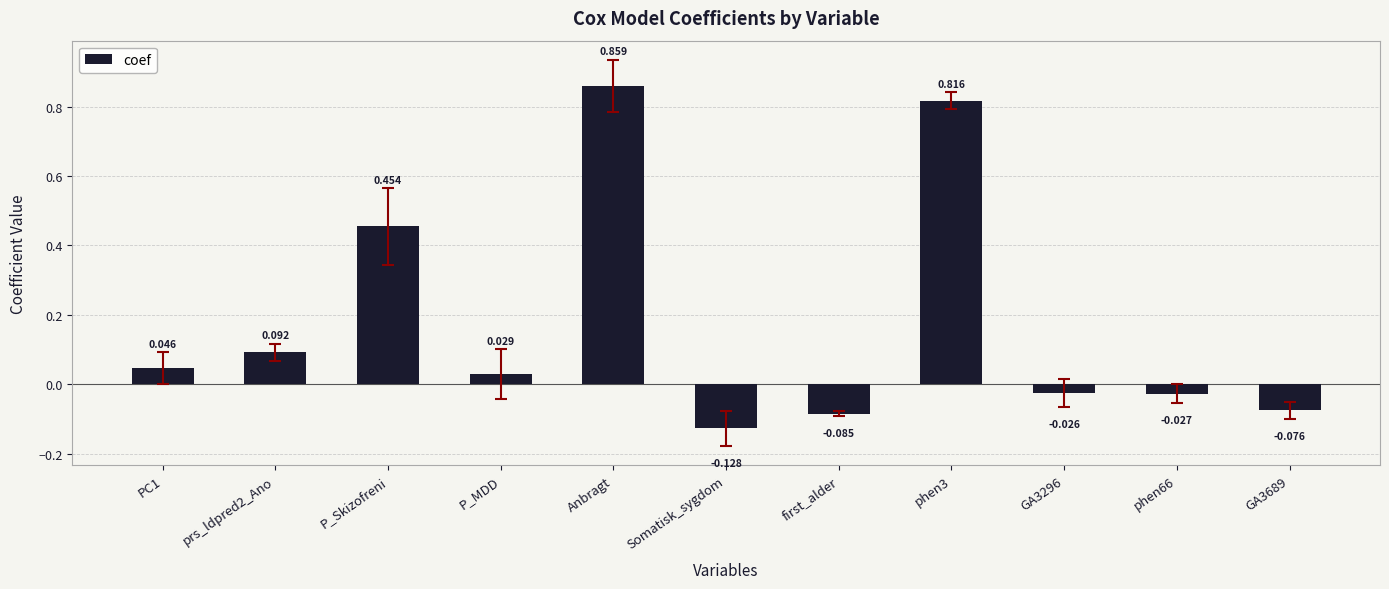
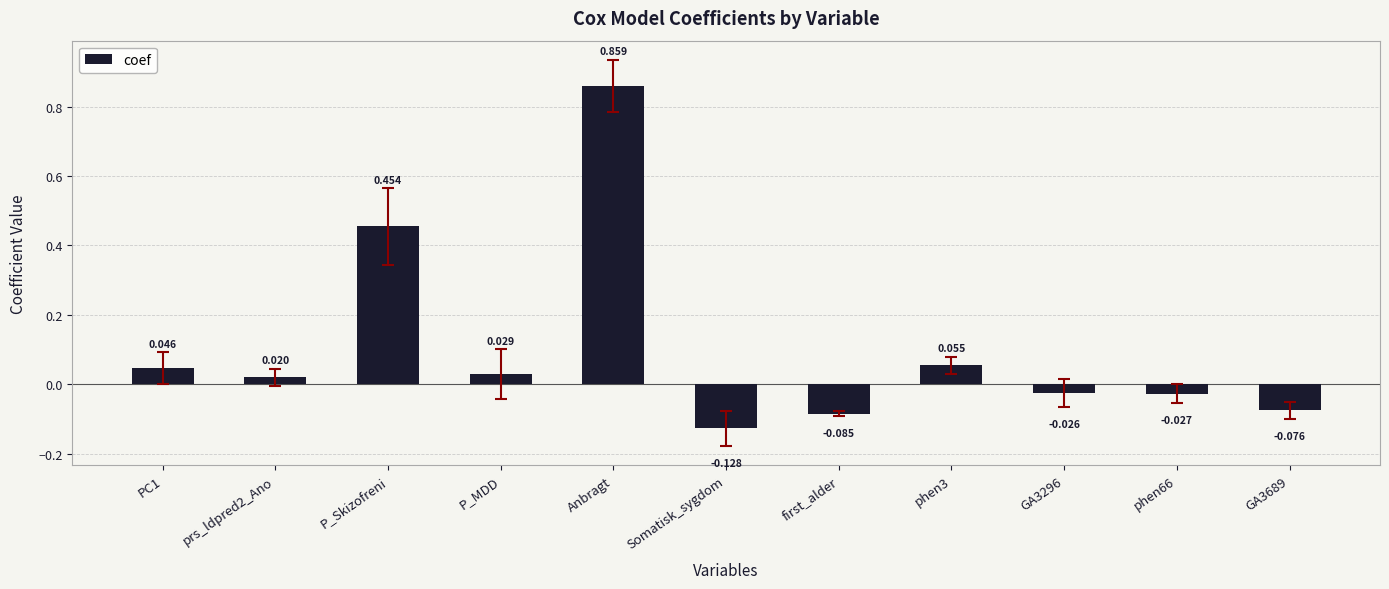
coef, prs_ldpred2_Ano: 0.092 -> 0.020
coef, phen3: 0.816 -> 0.055
